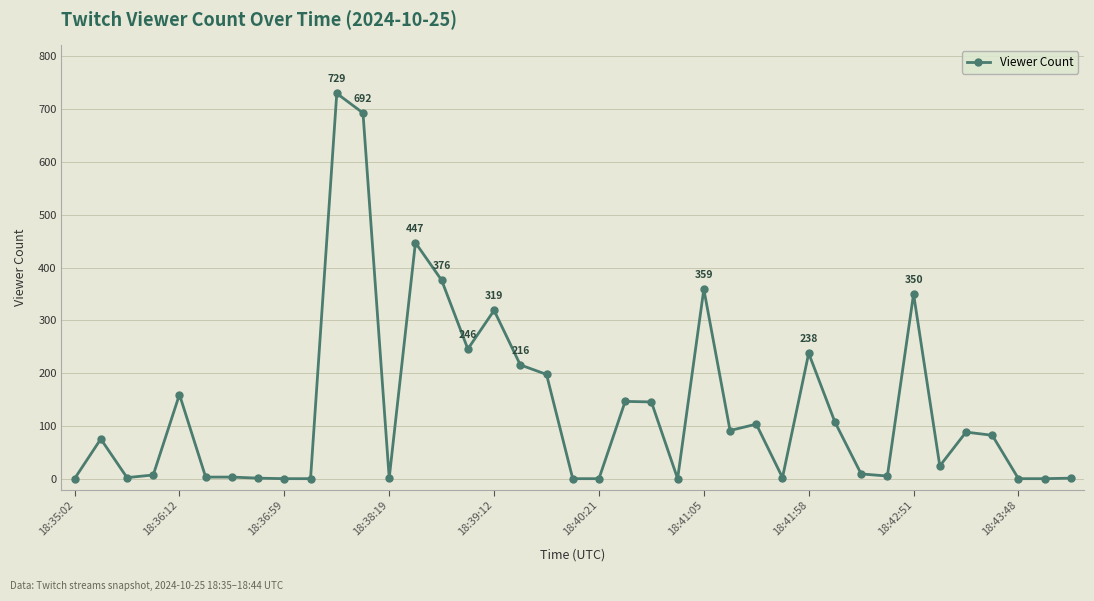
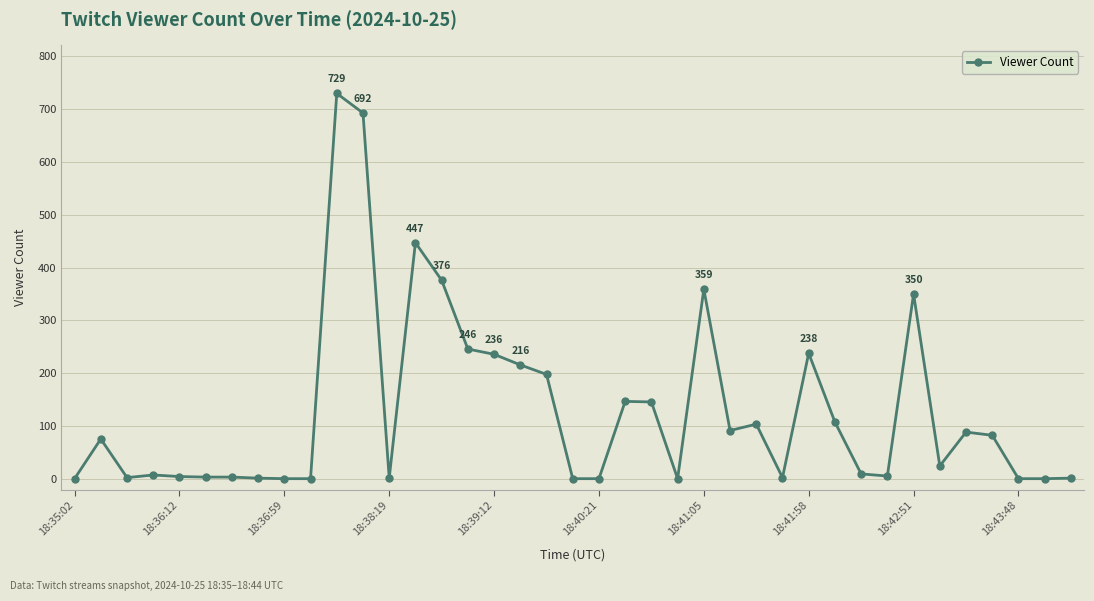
18:36:12: 160 -> 10
18:39:12: 319 -> 236
